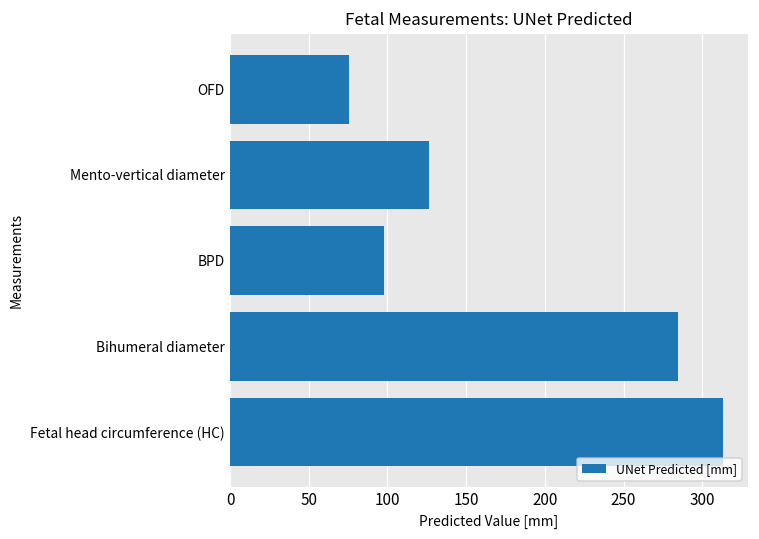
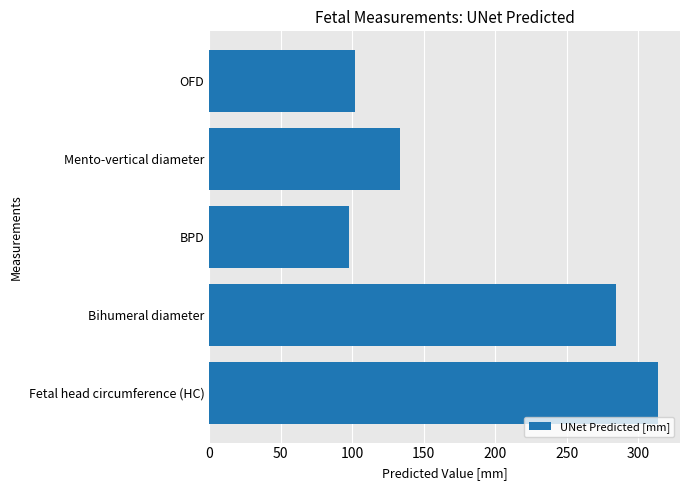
OFD: 76 -> 102
Mento-vertical diameter: 126 -> 133
